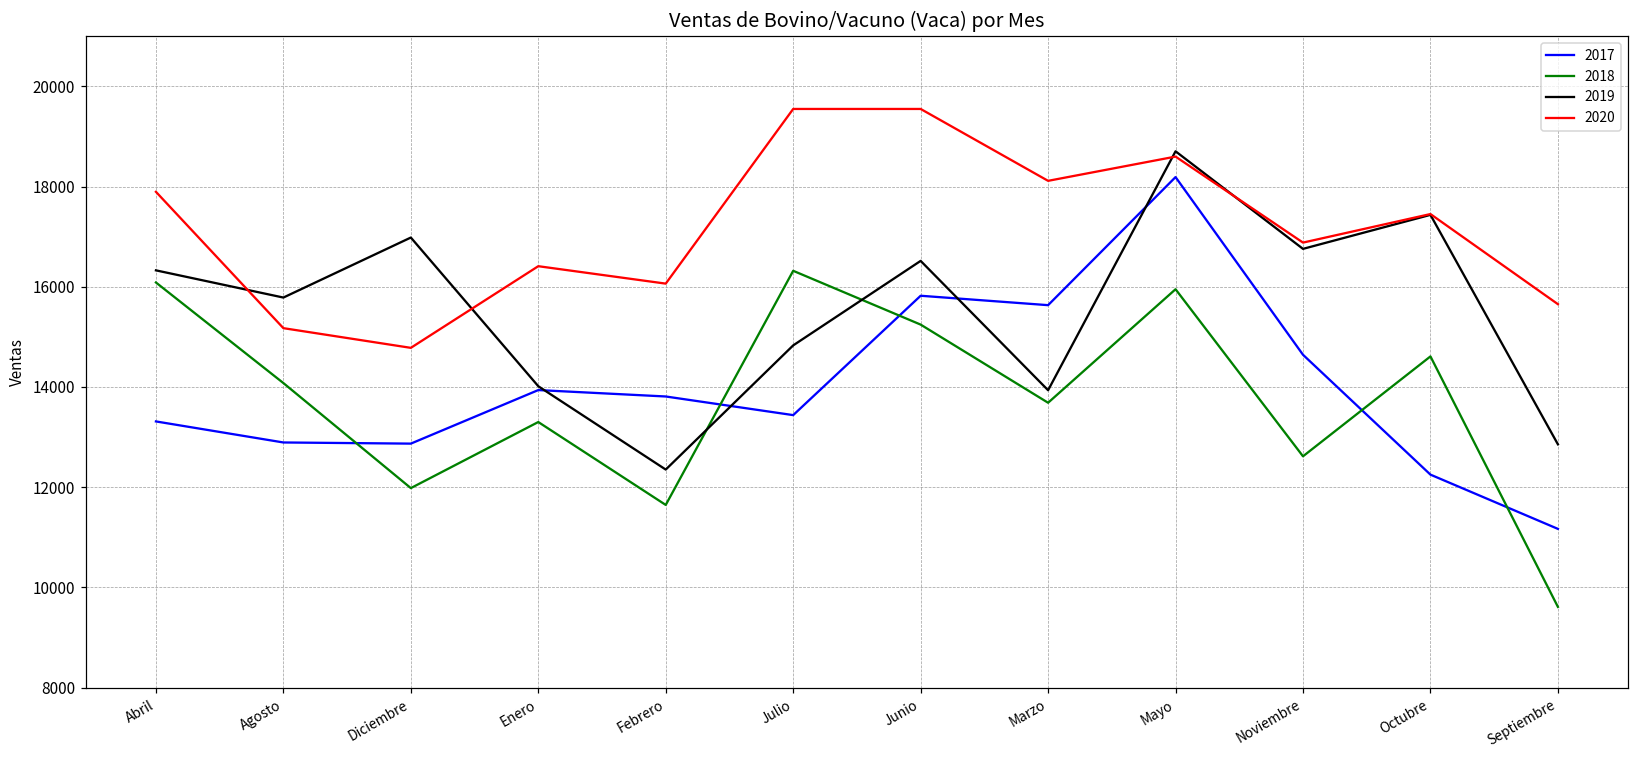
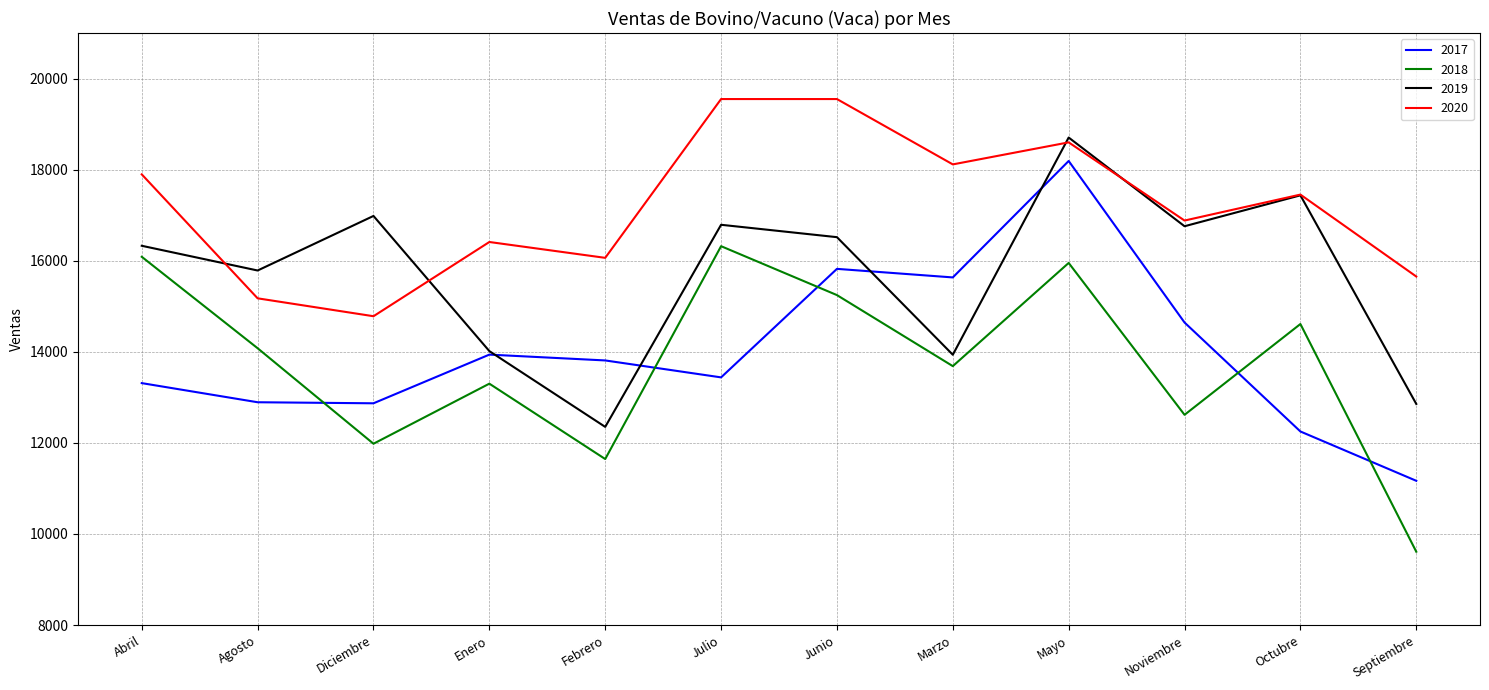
2019, Julio: 14800 -> 16800
